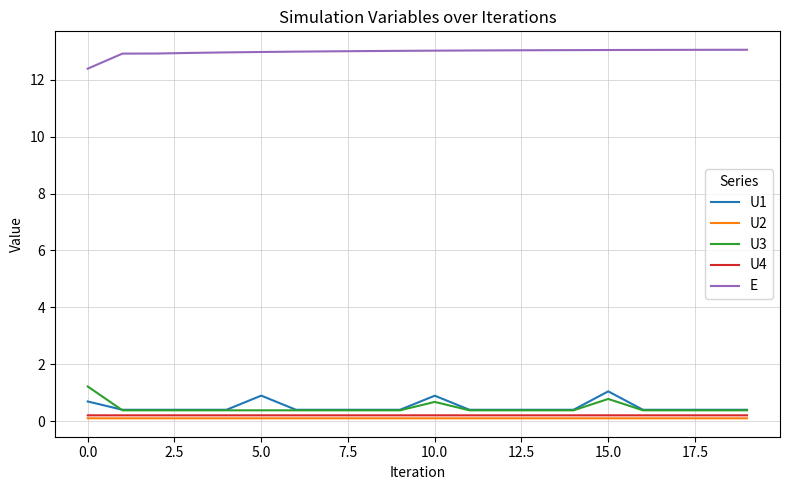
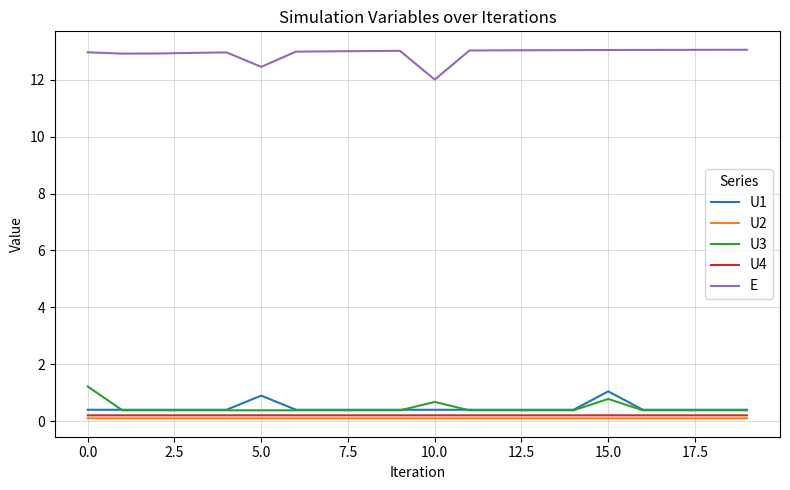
U1, 0.0: 0.7 -> 0.4
E, 0.0: 12.4 -> 13.0
E, 5.0: 13.0 -> 12.4
U1, 10.0: 0.9 -> 0.4
E, 10.0: 13.0 -> 12.0
